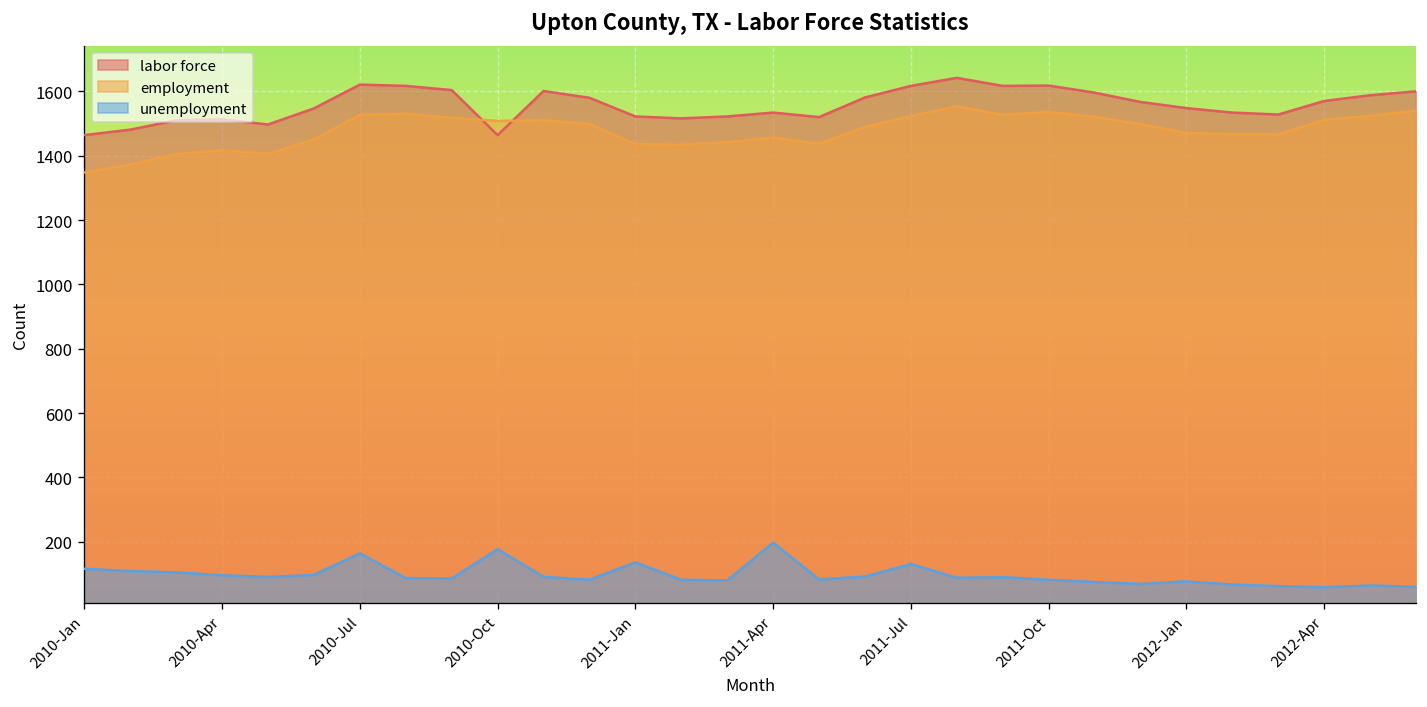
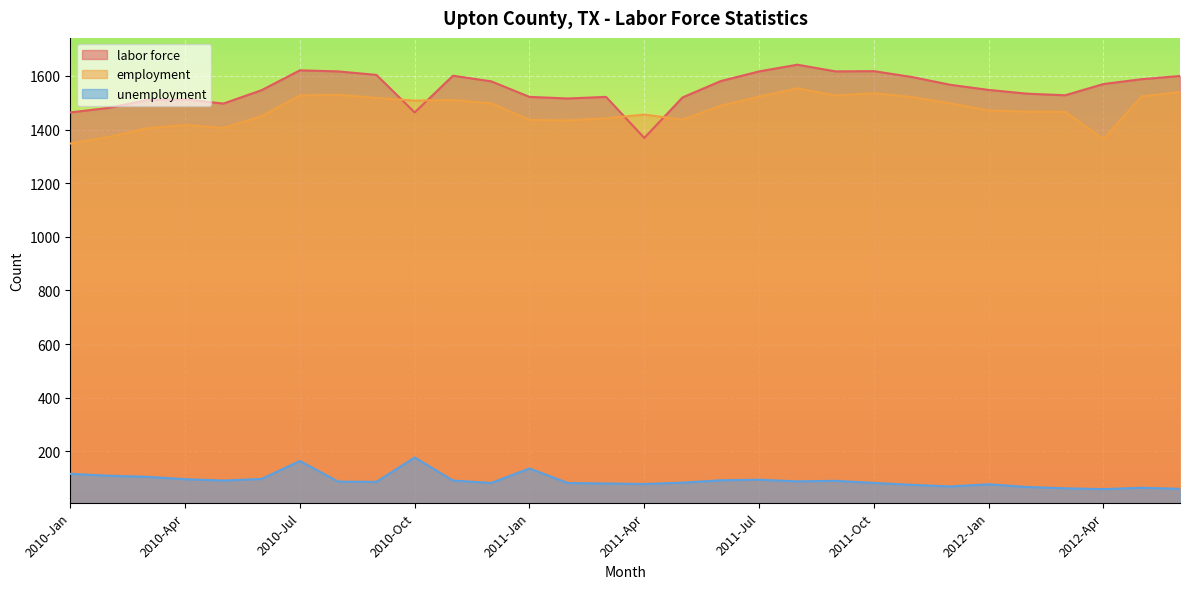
labor force, 2011-Apr: 1530 -> 1370
unemployment, 2011-Apr: 200 -> 80
unemployment, 2011-Jul: 130 -> 90
employment, 2012-Apr: 1510 -> 1370
